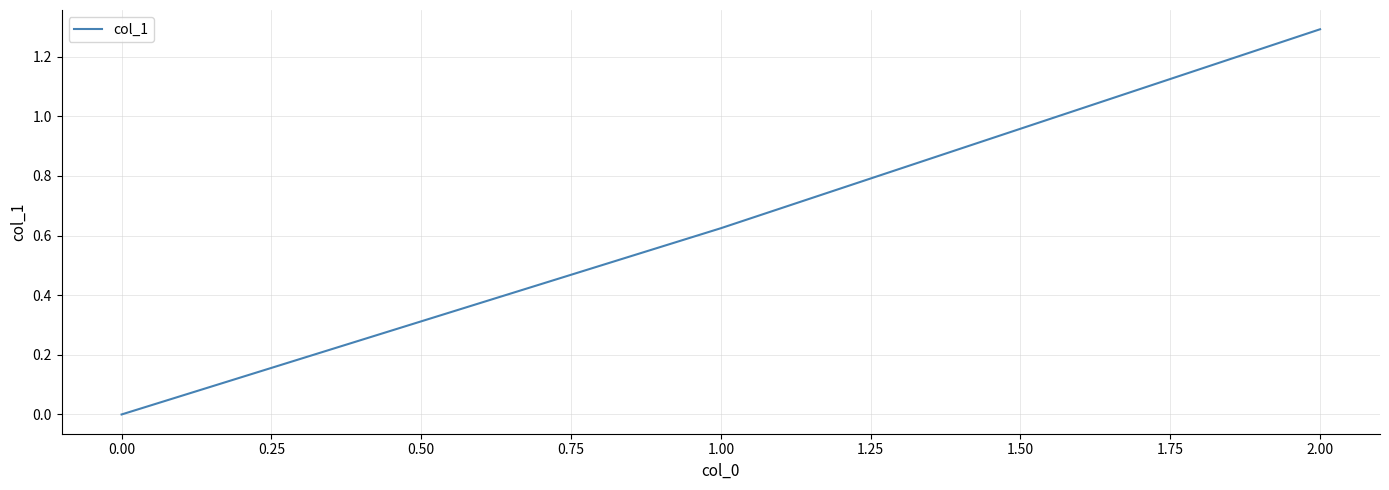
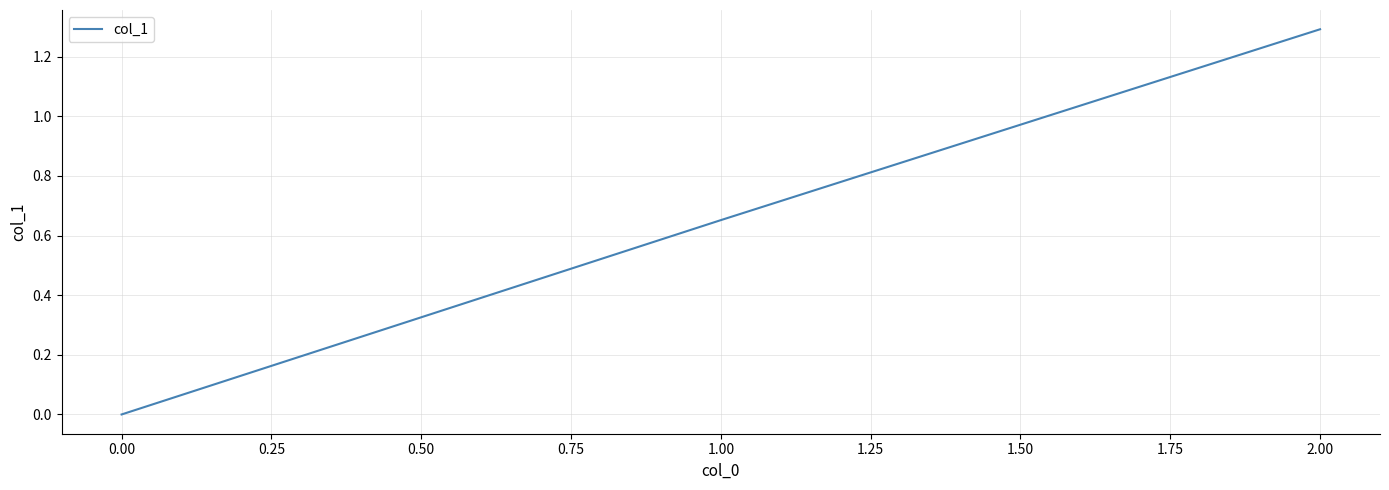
1.00: 0.62 -> 0.65
